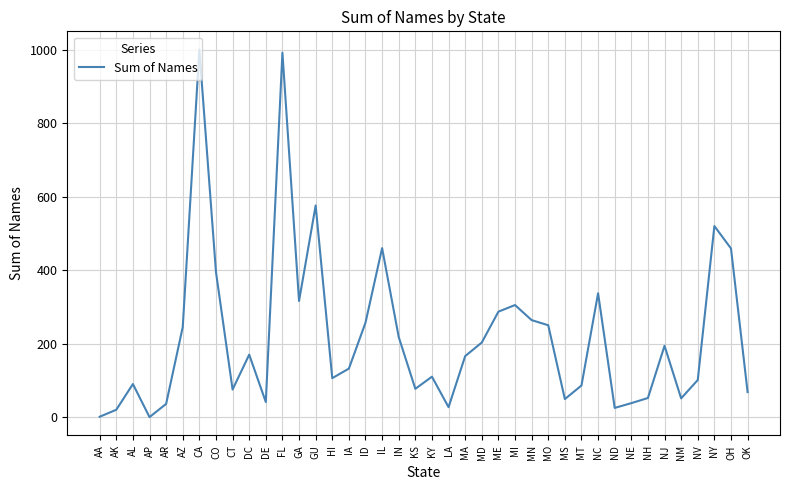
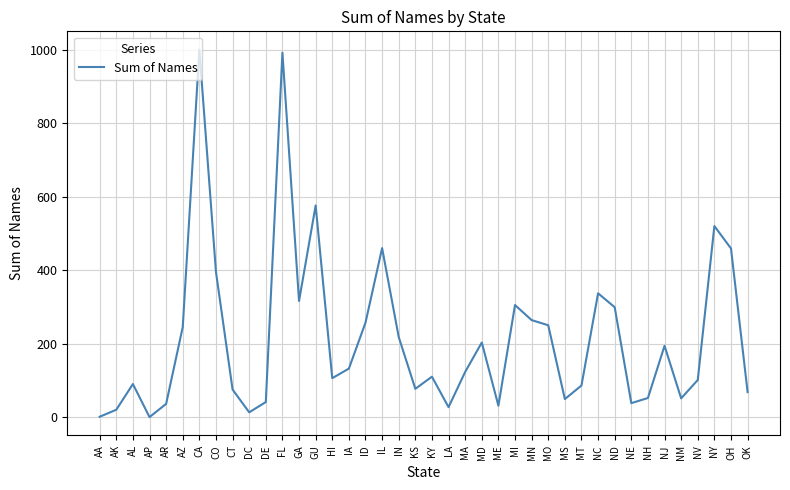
DC: 170 -> 10
MA: 170 -> 120
ME: 290 -> 30
ND: 30 -> 300
